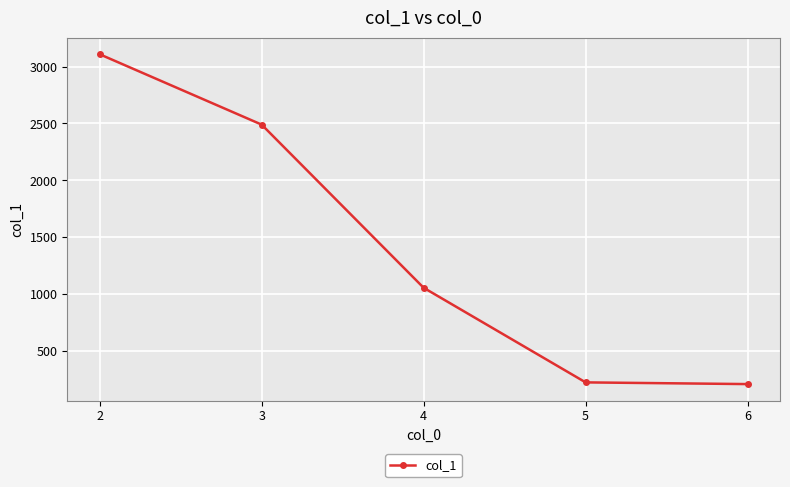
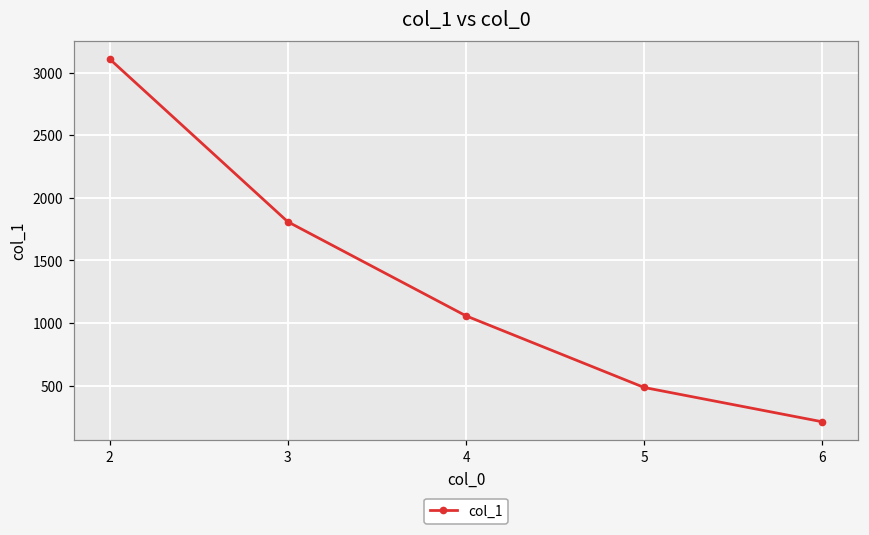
3: 2490 -> 1810
5: 230 -> 490
